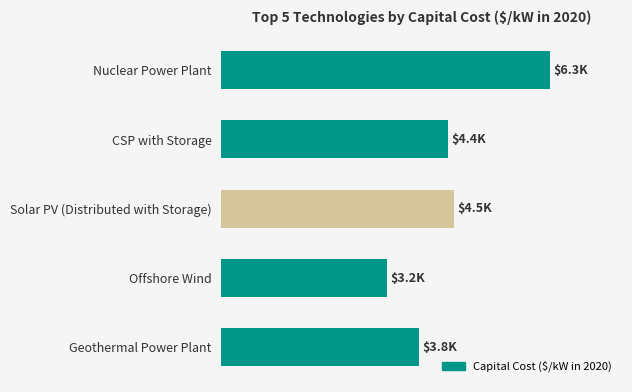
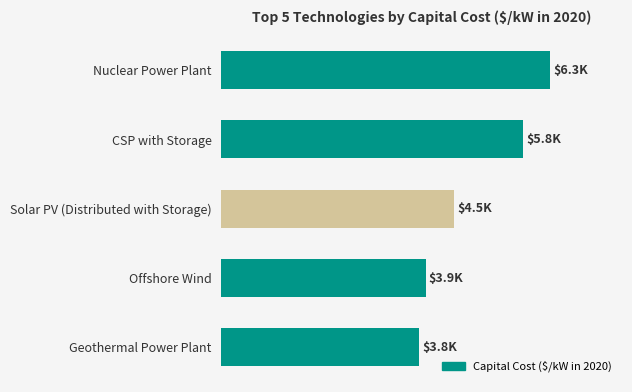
CSP with Storage: $4.4K -> $5.8K
Offshore Wind: $3.2K -> $3.9K
